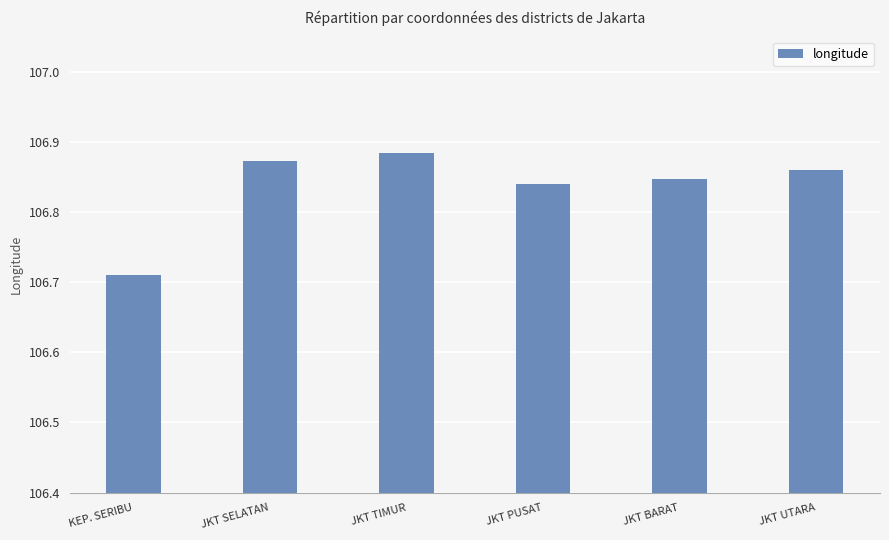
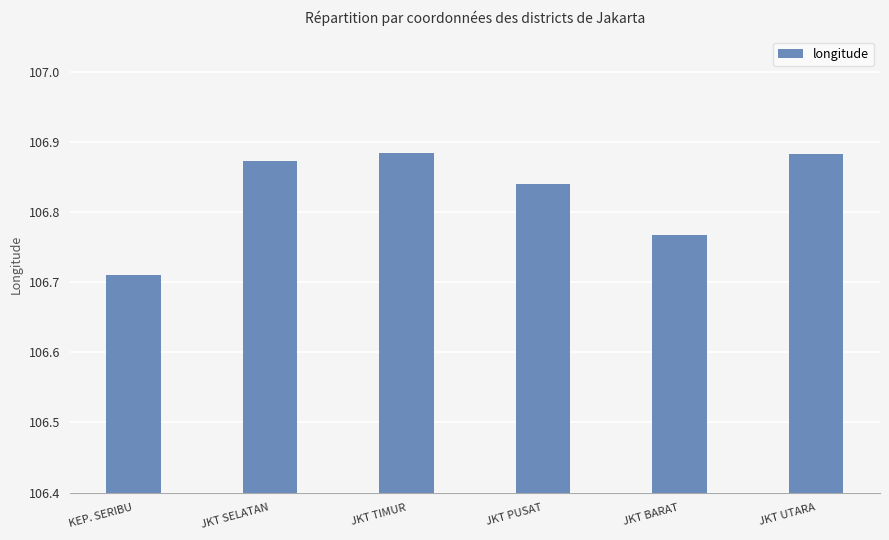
JKT BARAT: 106.85 -> 106.77
JKT UTARA: 106.86 -> 106.88
